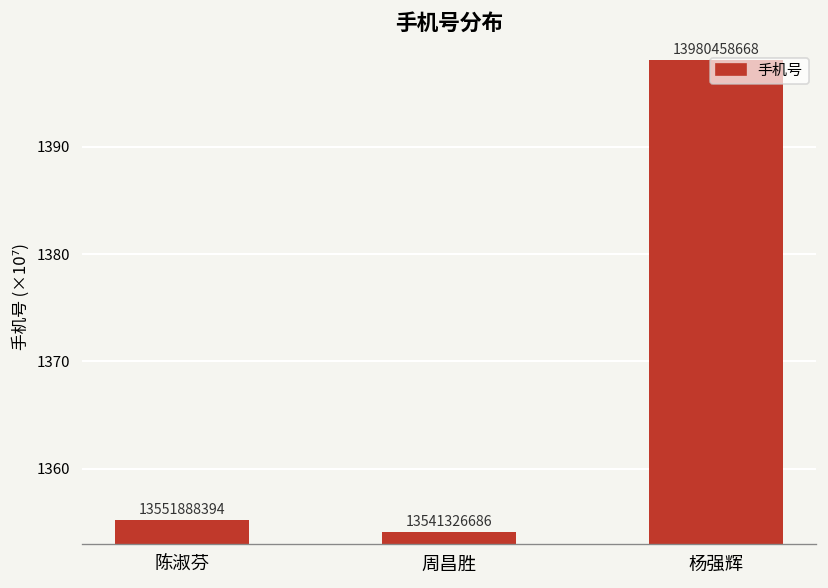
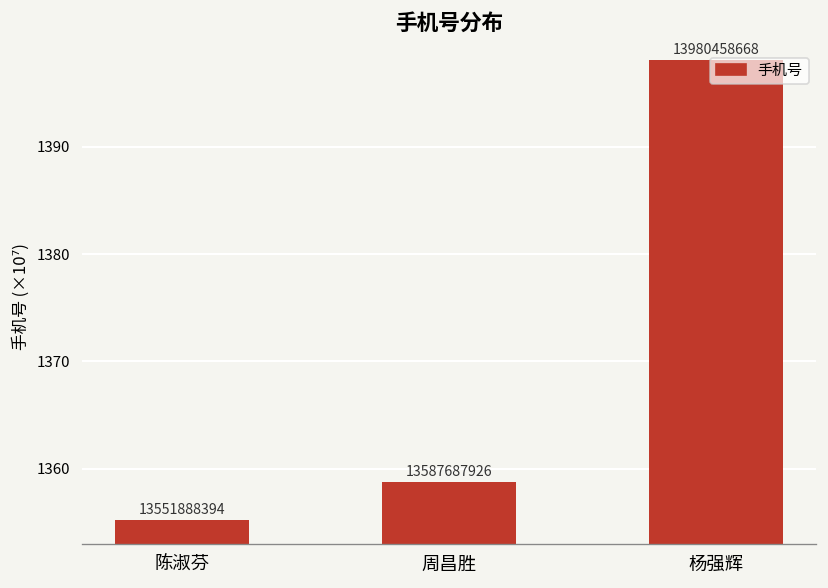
周昌胜: 13541326686 -> 13587687926
